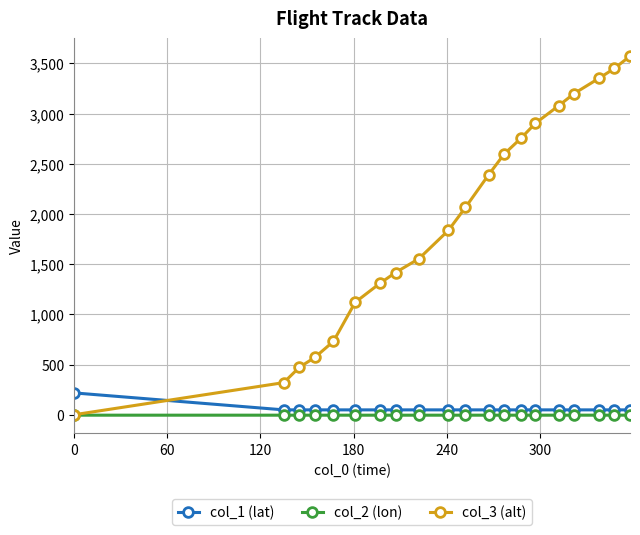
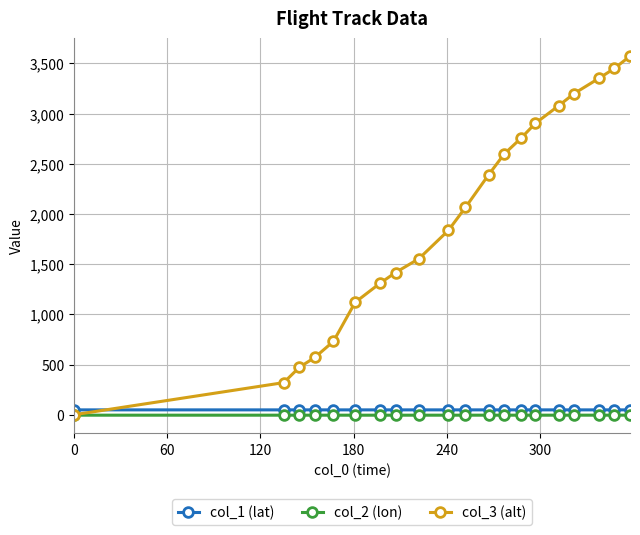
col_1 (lat), 0: 220 -> 50
